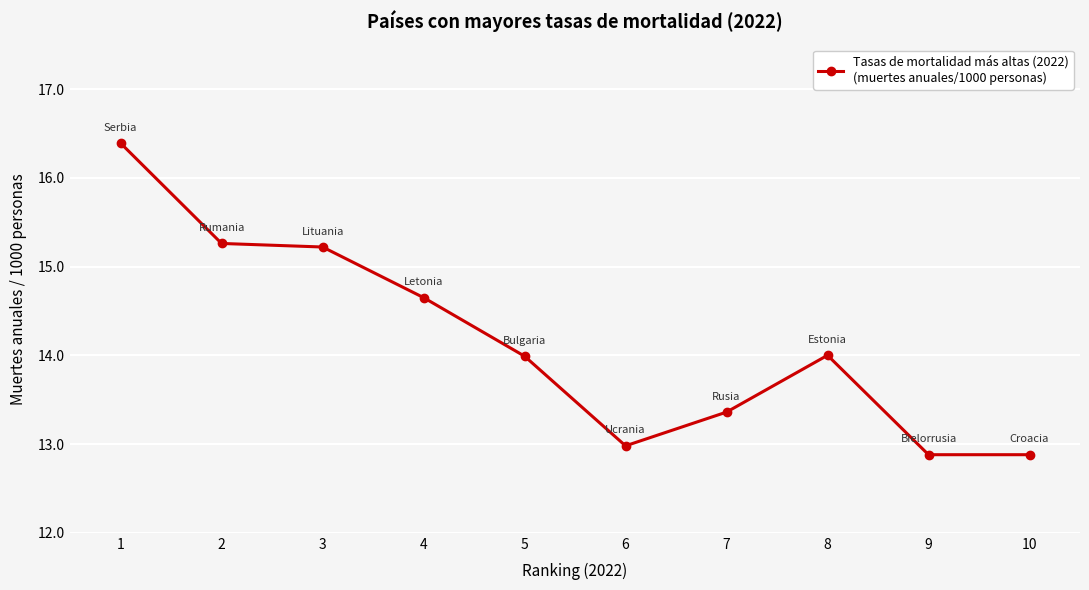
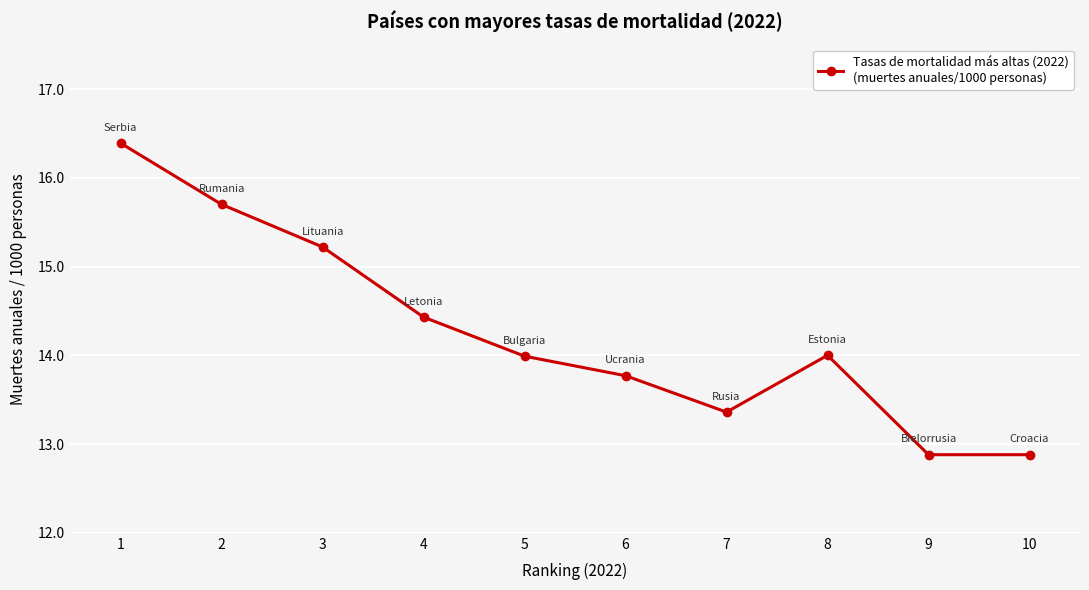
2: 15.3 -> 15.7
4: 14.7 -> 14.4
6: 13.0 -> 13.8
